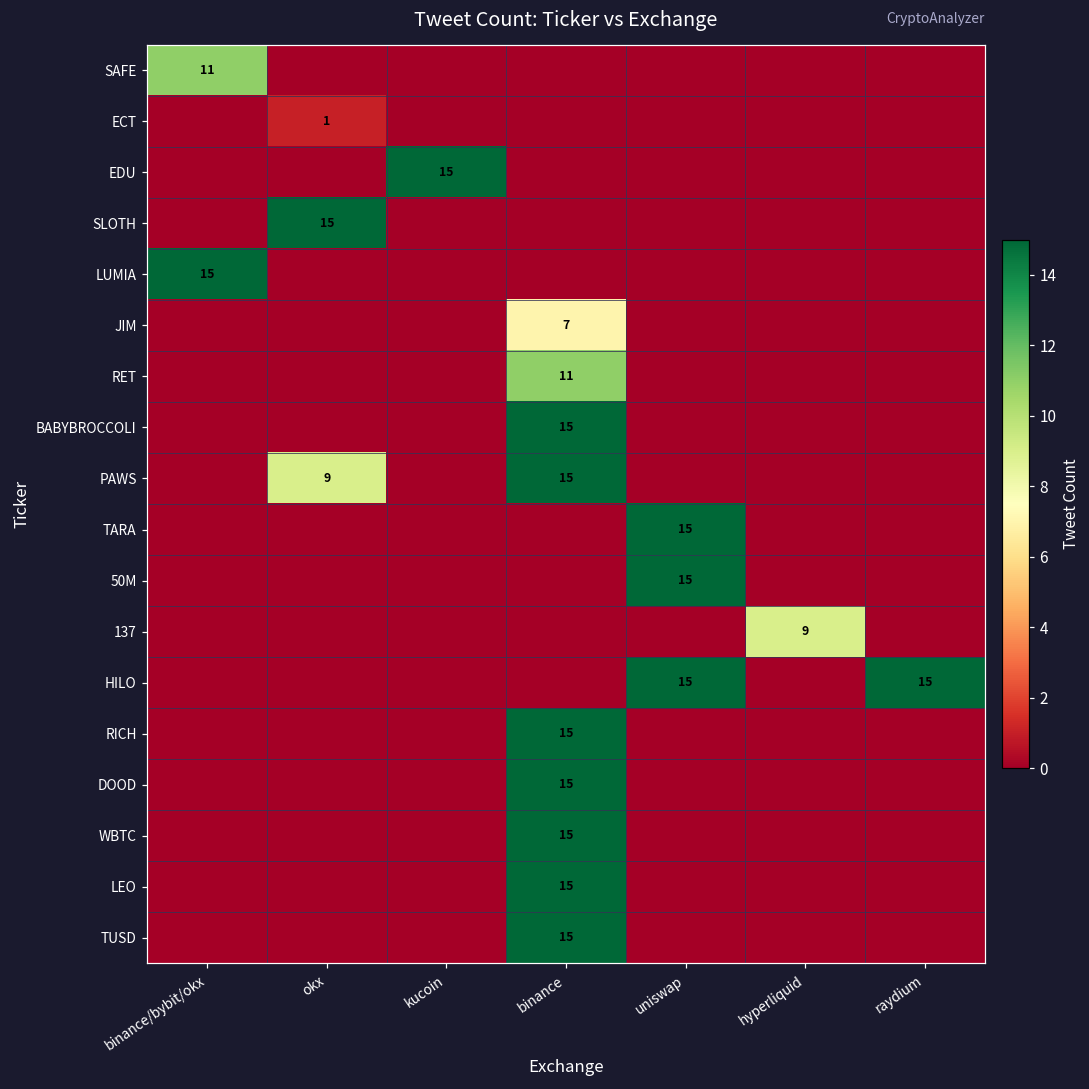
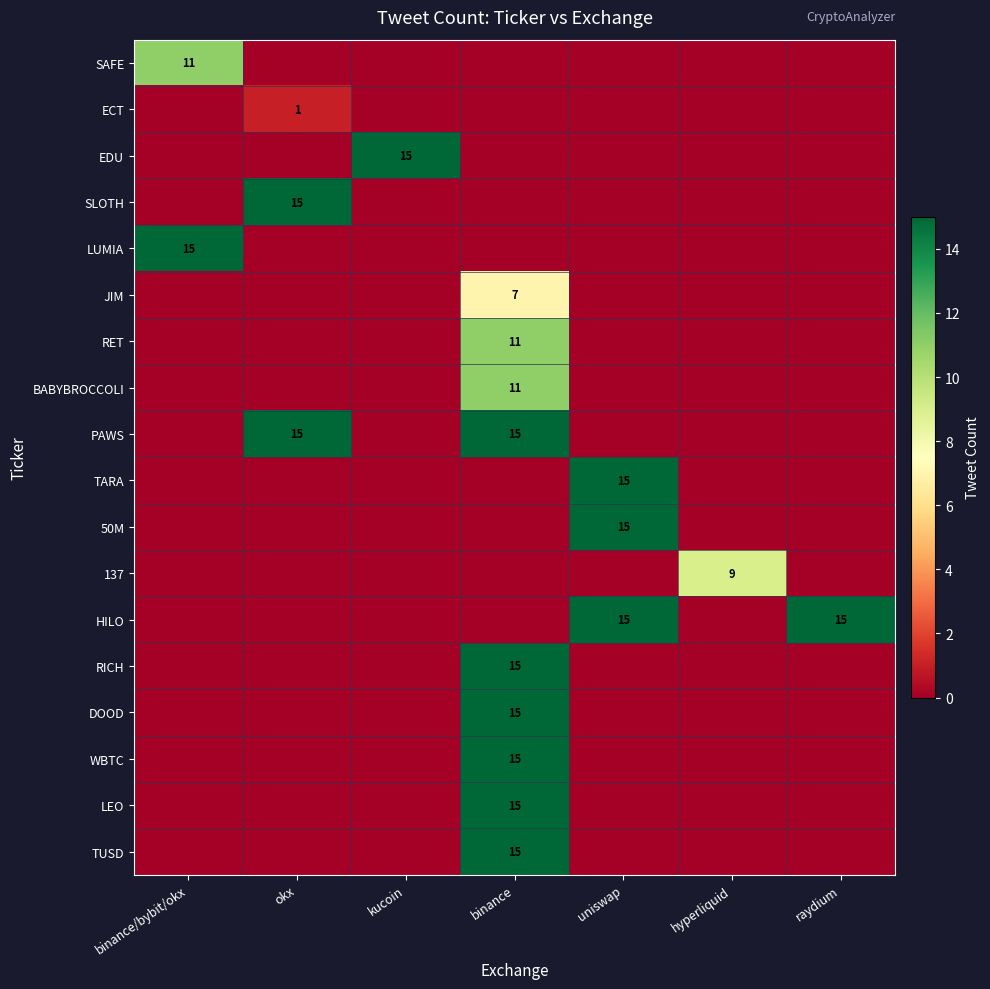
BABYBROCCOLI, binance: 15 -> 11
PAWS, okx: 9 -> 15
